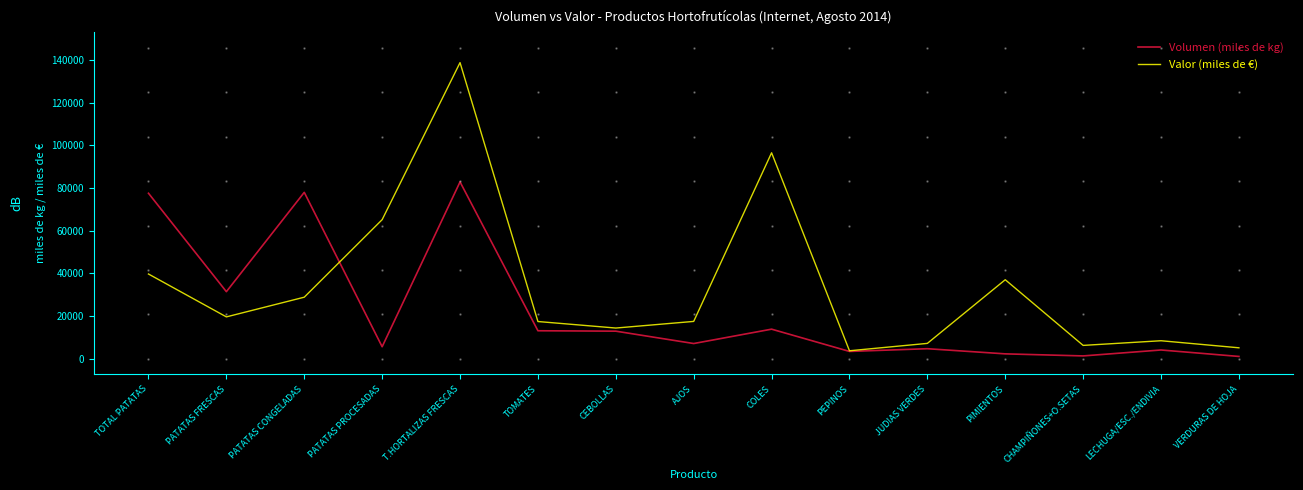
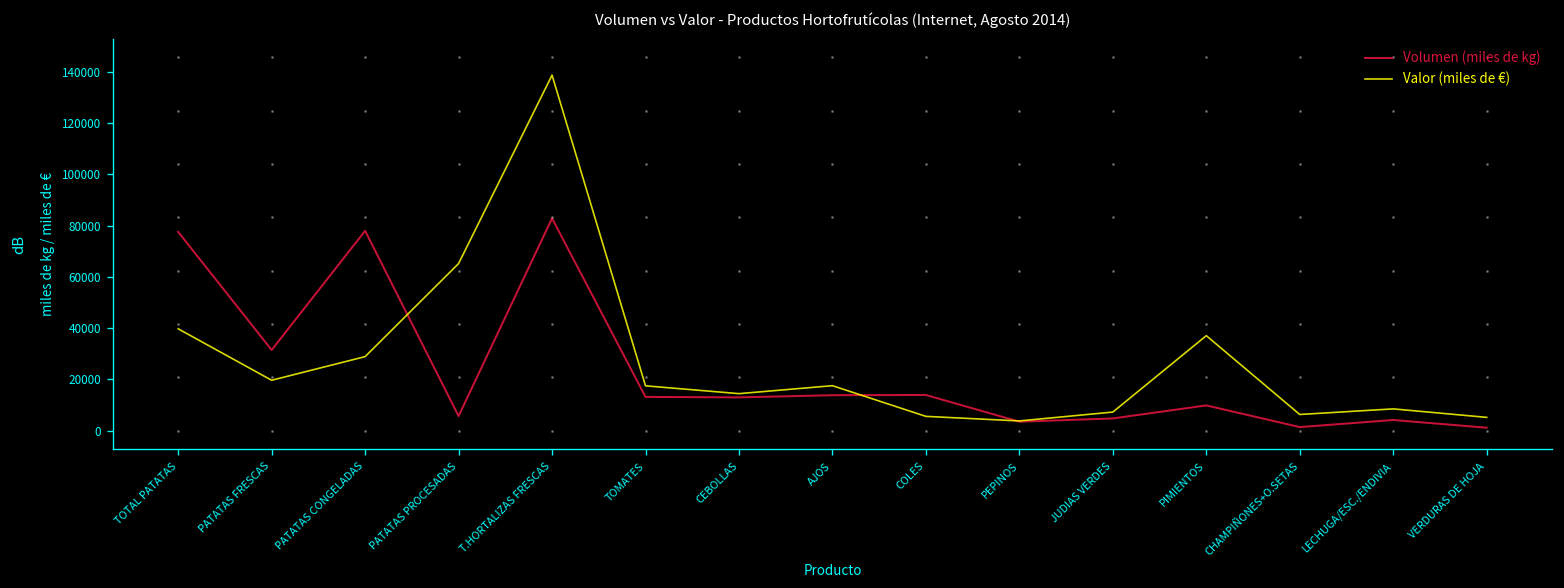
Volumen (miles de kg), AJOS: 7000 -> 14000
Valor (miles de €), COLES: 97000 -> 6000
Volumen (miles de kg), PIMIENTOS: 2000 -> 10000
